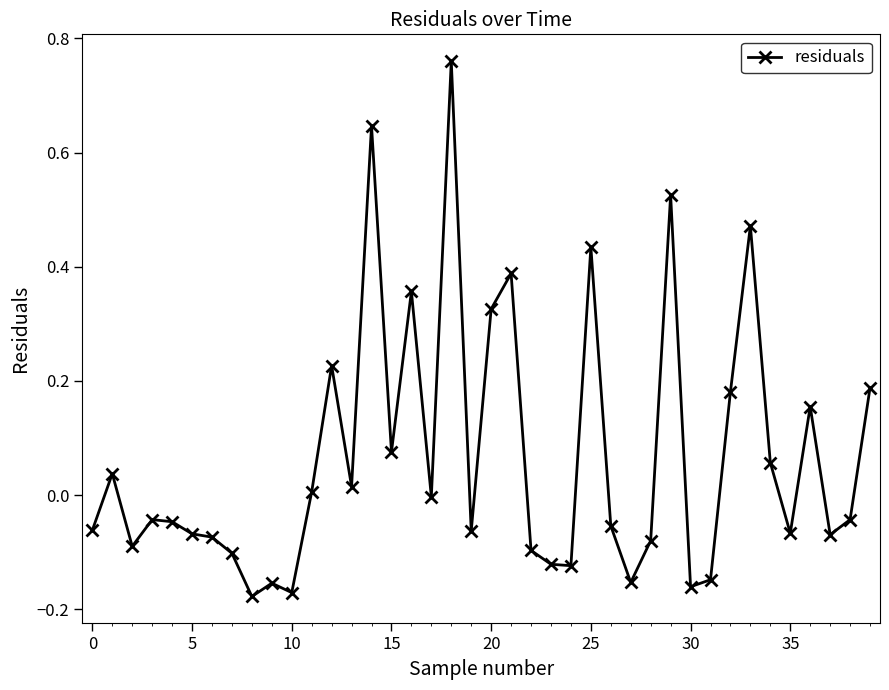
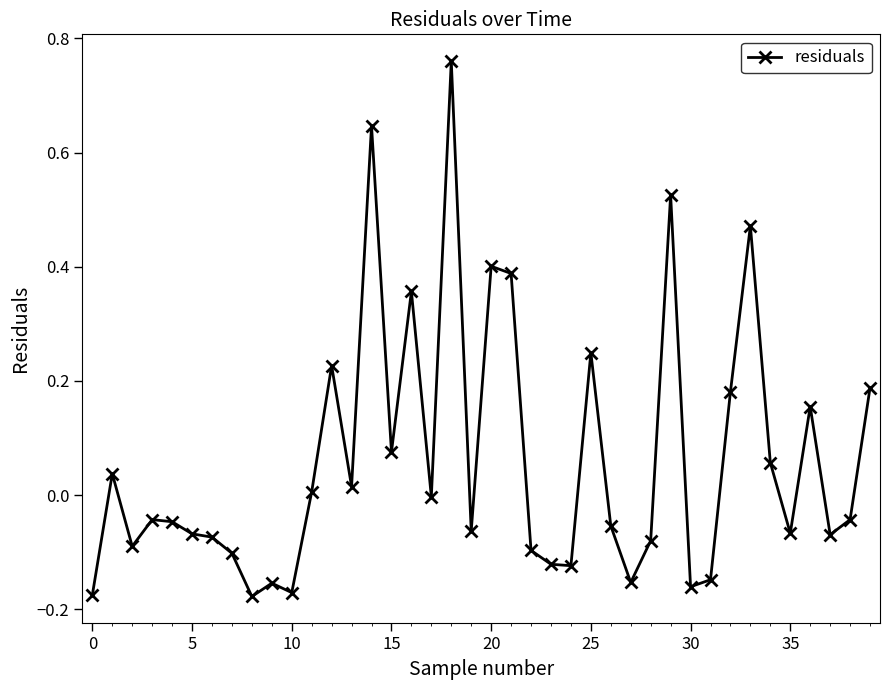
0: -0.06 -> -0.17
20: 0.33 -> 0.40
25: 0.43 -> 0.25
